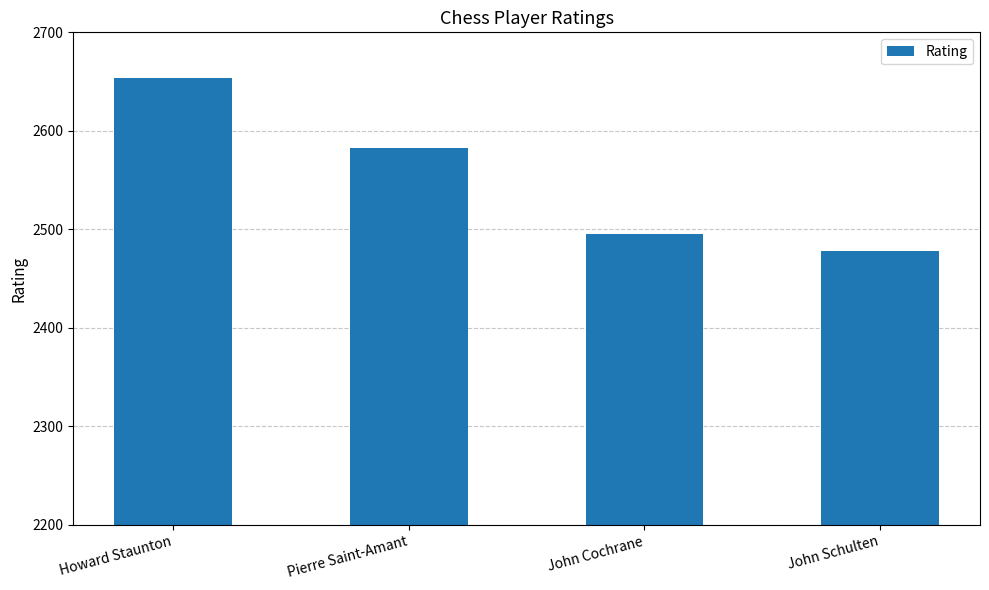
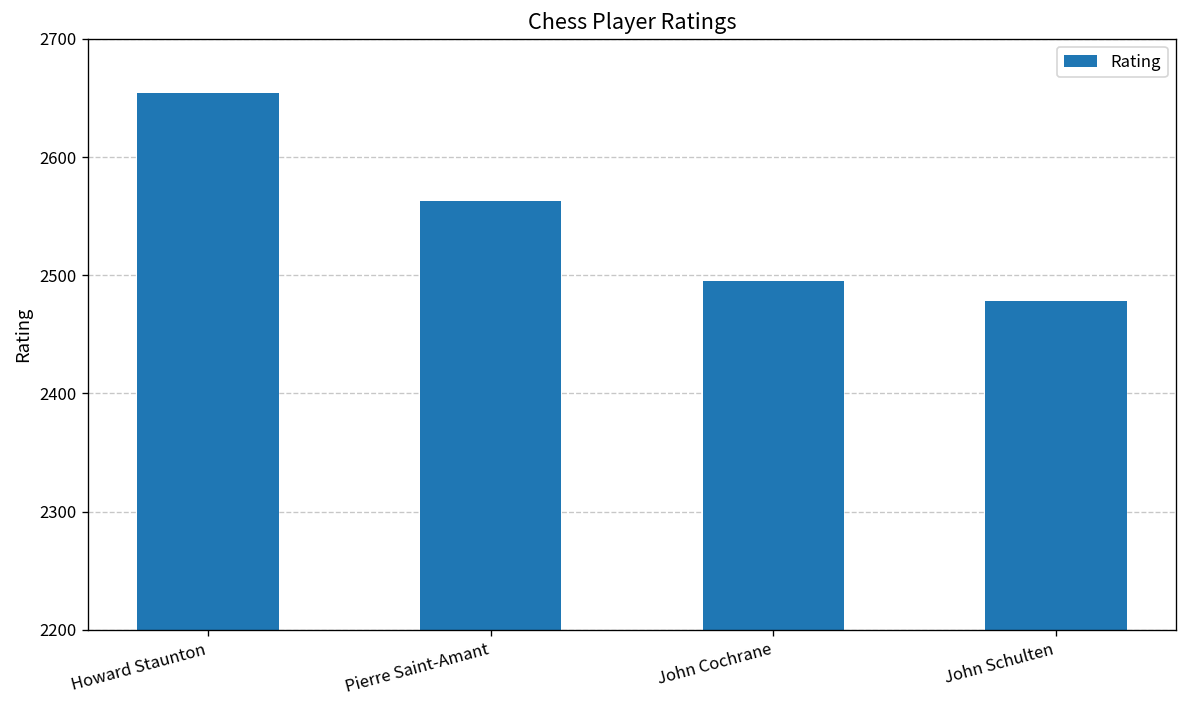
Pierre Saint-Amant: 2580 -> 2560
